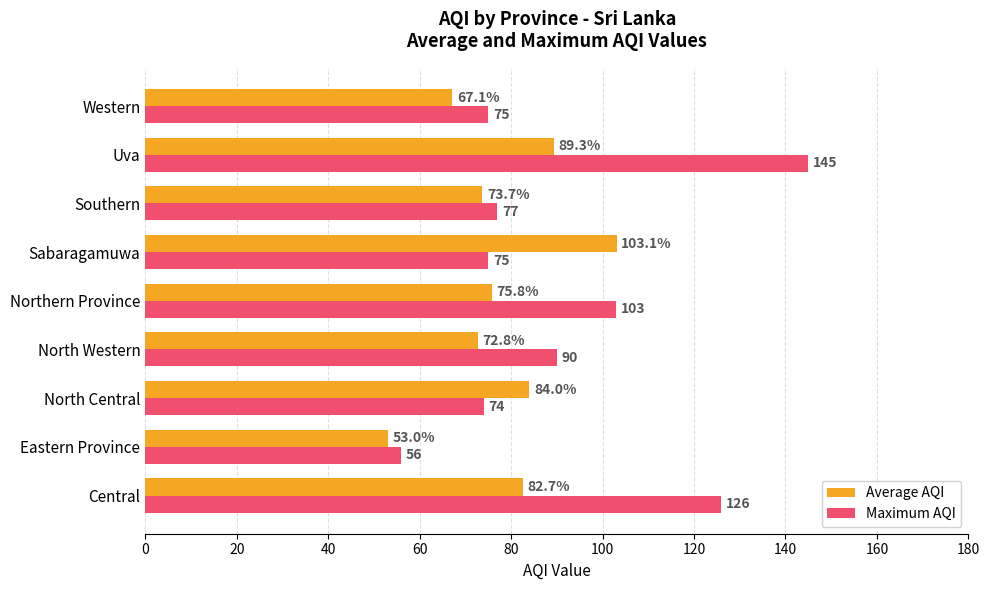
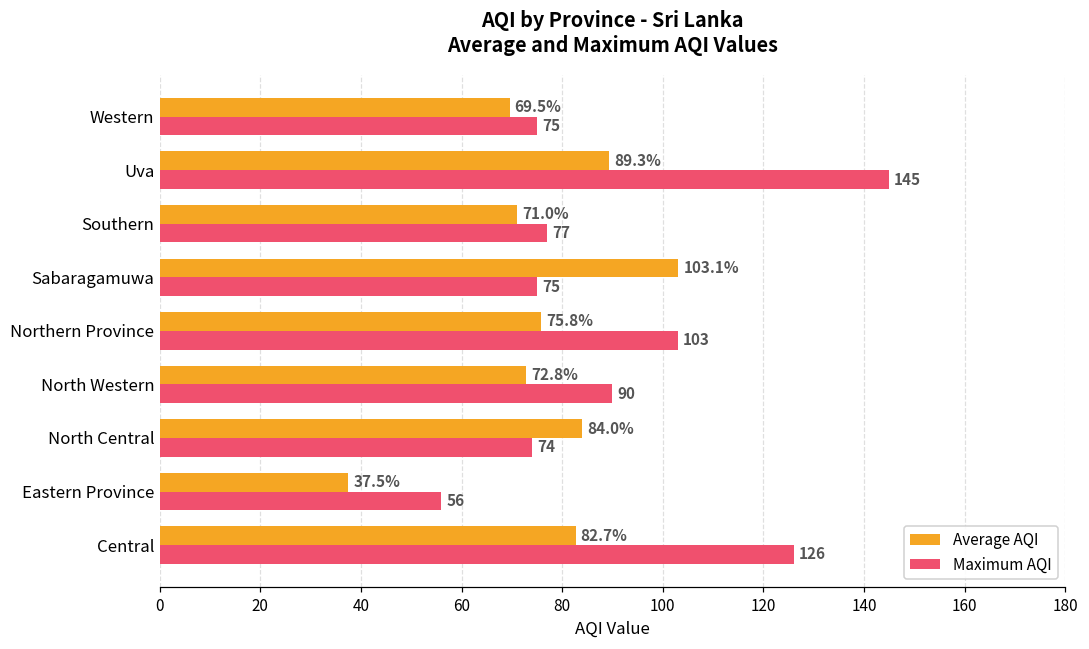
Average AQI, Western: 67.1% -> 69.5%
Average AQI, Southern: 73.7% -> 71.0%
Average AQI, Eastern Province: 53.0% -> 37.5%
